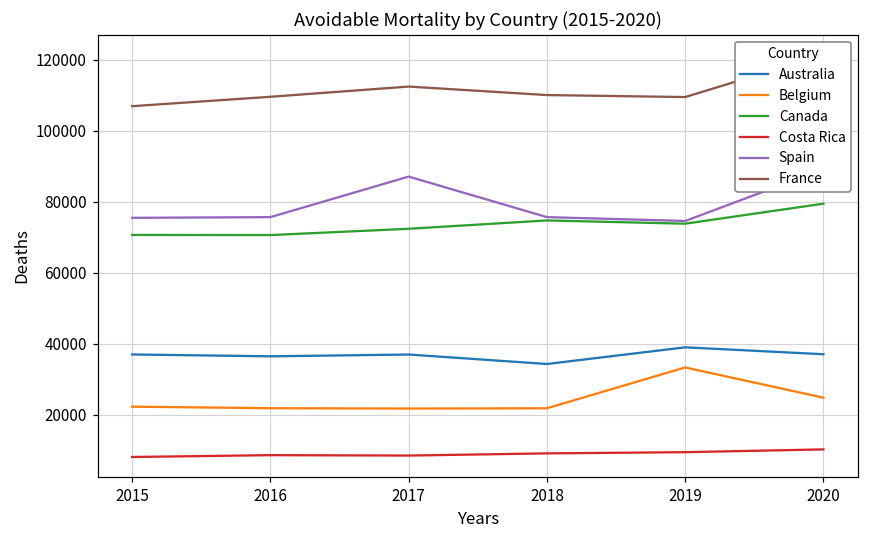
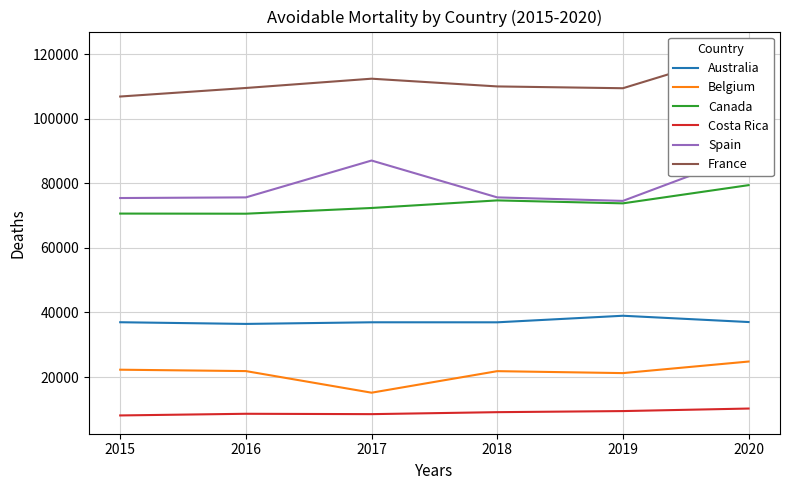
Belgium, 2017: 22000 -> 15000
Australia, 2018: 34000 -> 37000
Belgium, 2019: 33000 -> 21000
